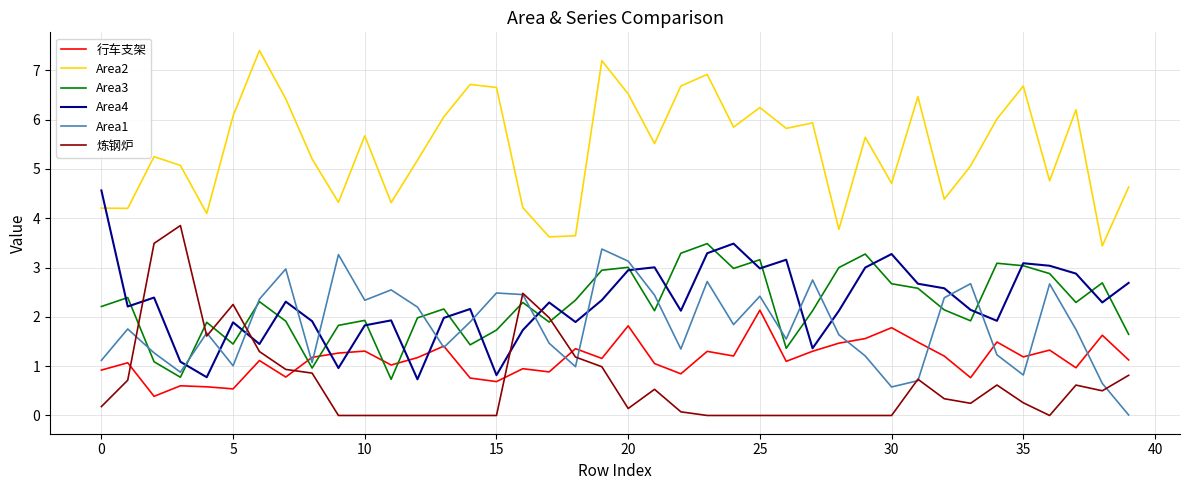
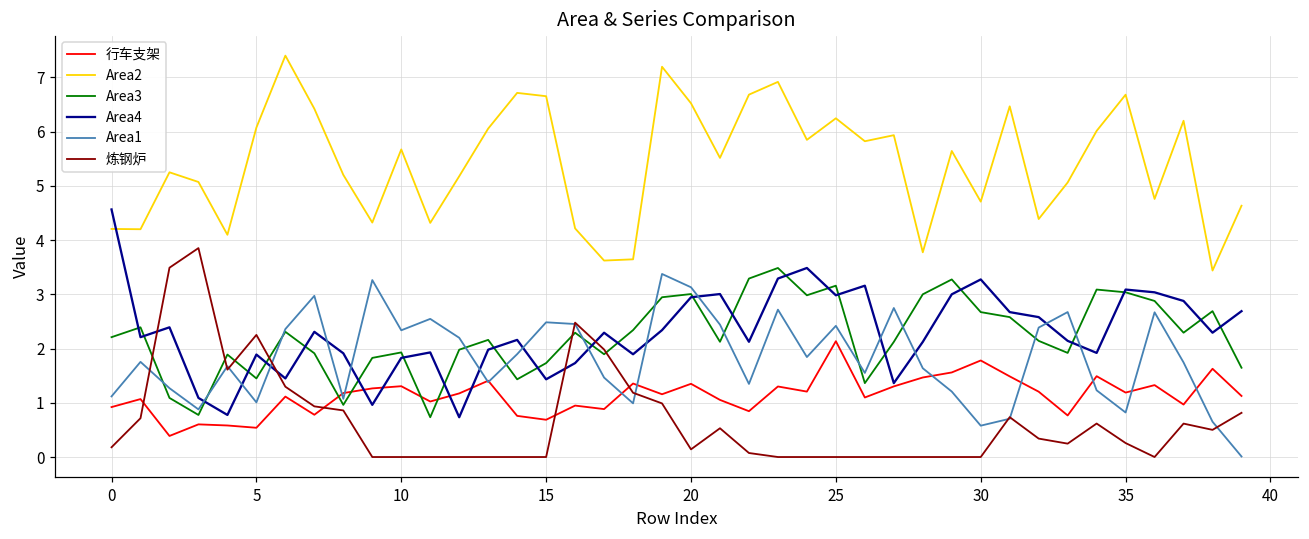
Area4, 15: 0.8 -> 1.4
行车支架, 20: 1.8 -> 1.3
